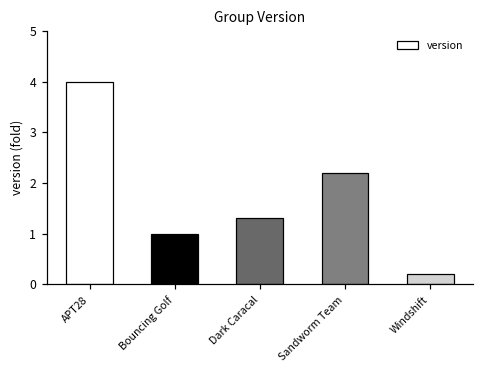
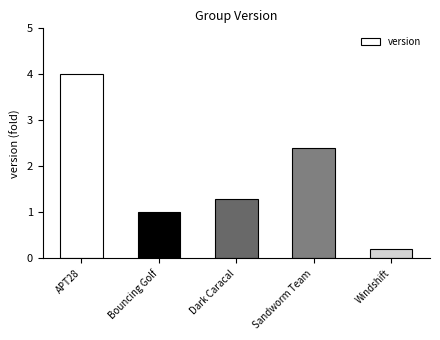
Sandworm Team: 2.2 -> 2.4
